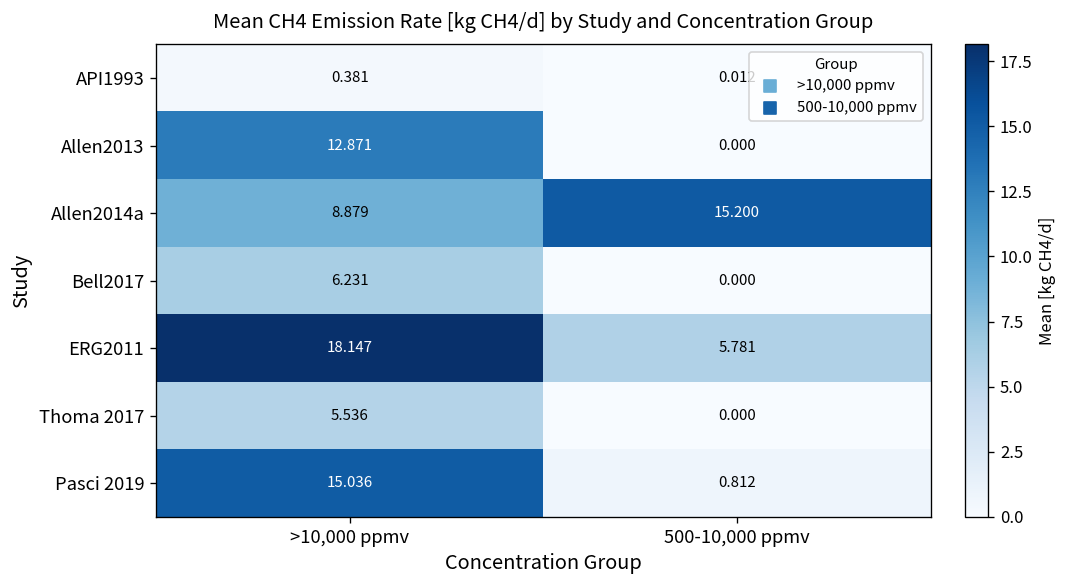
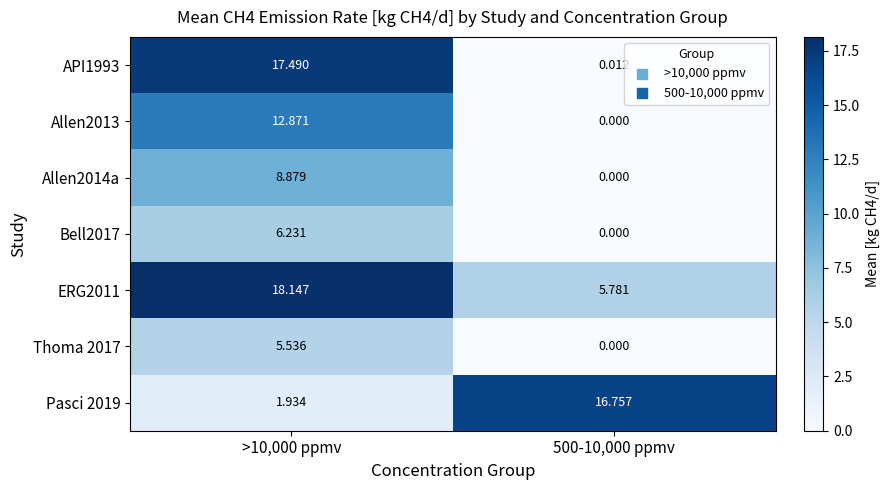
API1993, >10,000 ppmv: 0.381 -> 17.490
Allen2014a, 500-10,000 ppmv: 15.200 -> 0.000
Pasci 2019, >10,000 ppmv: 15.036 -> 1.934
Pasci 2019, 500-10,000 ppmv: 0.812 -> 16.757
